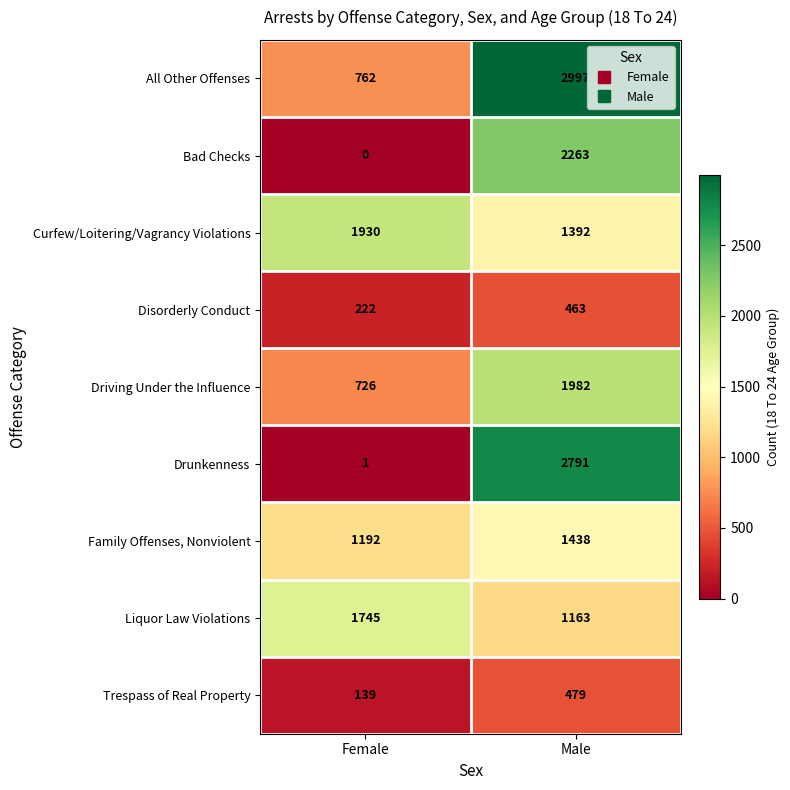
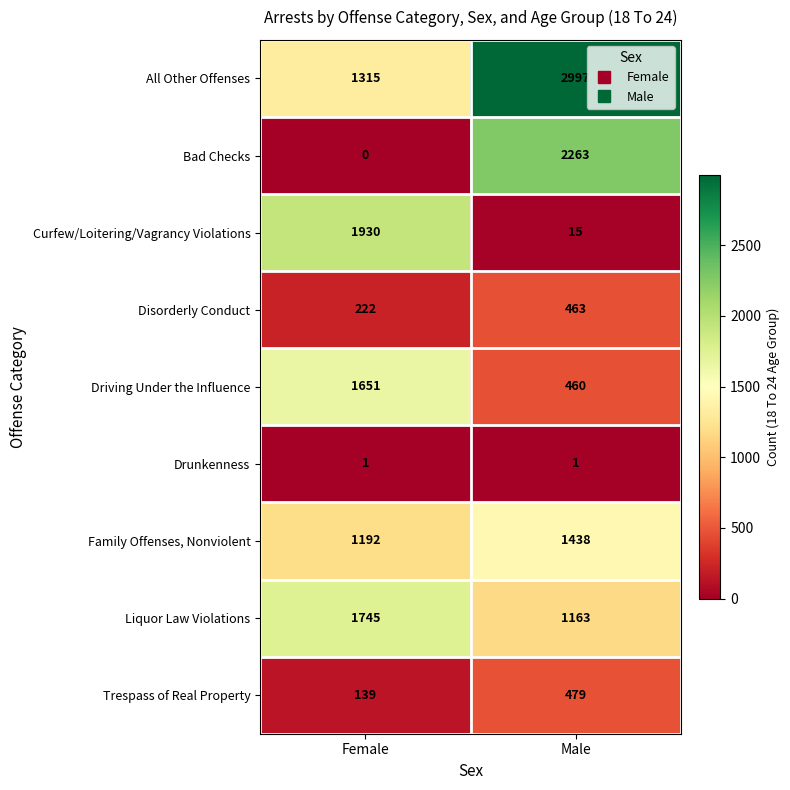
All Other Offenses, Female: 762 -> 1315
Curfew/Loitering/Vagrancy Violations, Male: 1392 -> 15
Driving Under the Influence, Female: 726 -> 1651
Driving Under the Influence, Male: 1982 -> 460
Drunkenness, Male: 2791 -> 1
